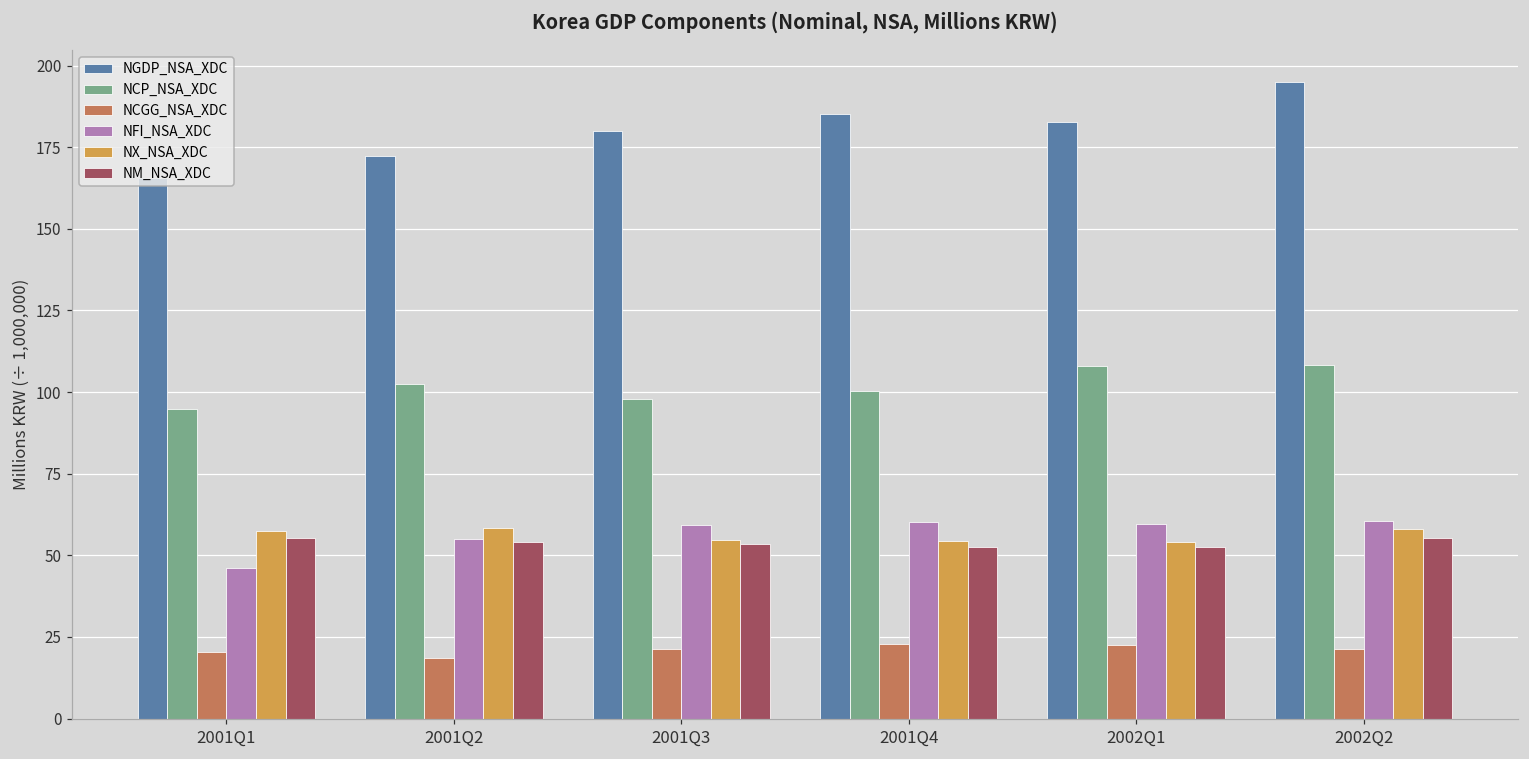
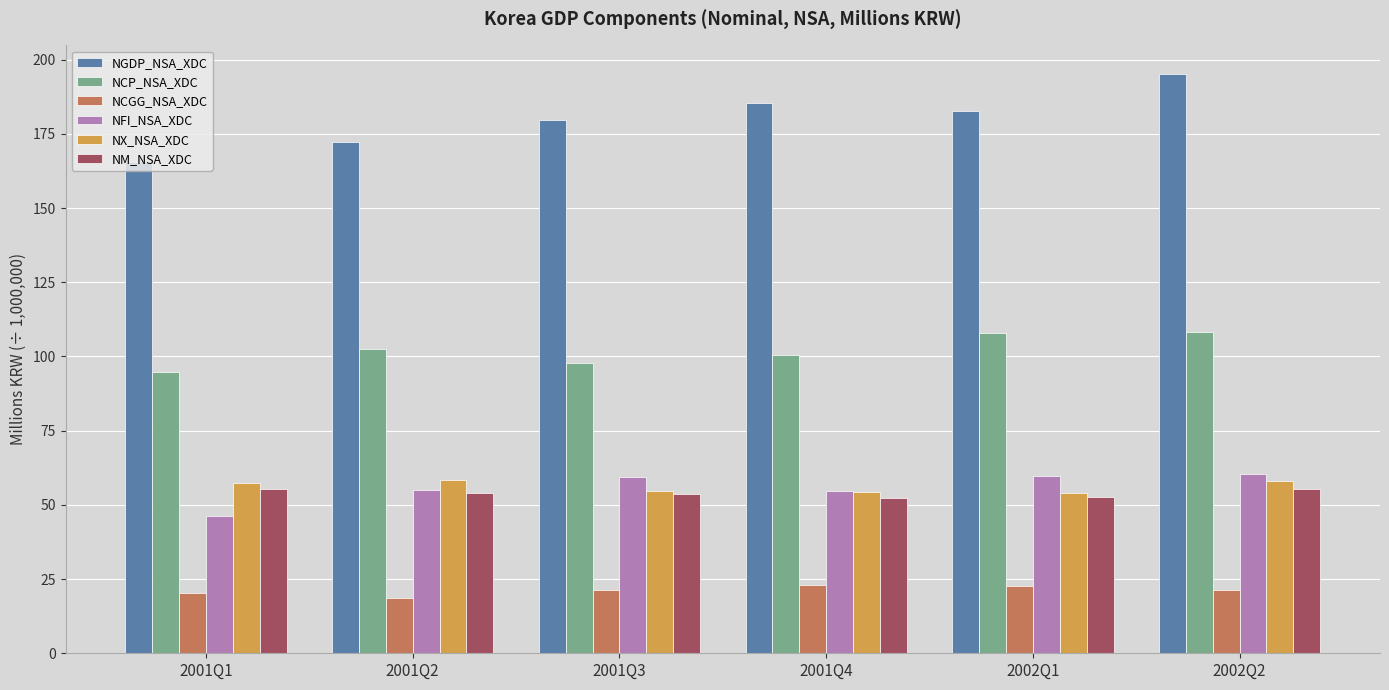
NFI_NSA_XDC, 2001Q4: 60 -> 55
